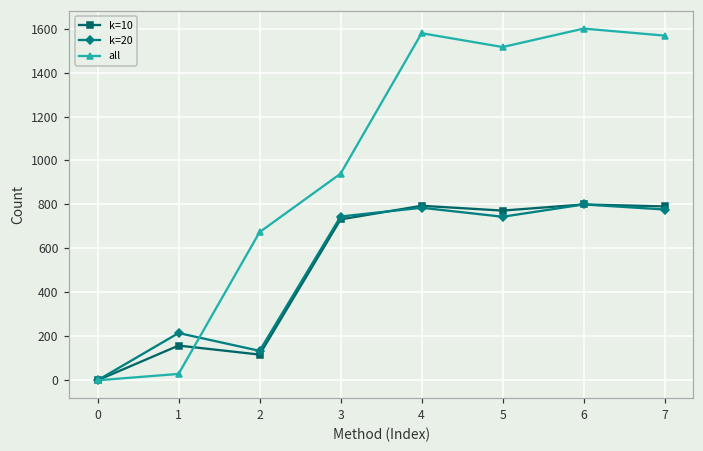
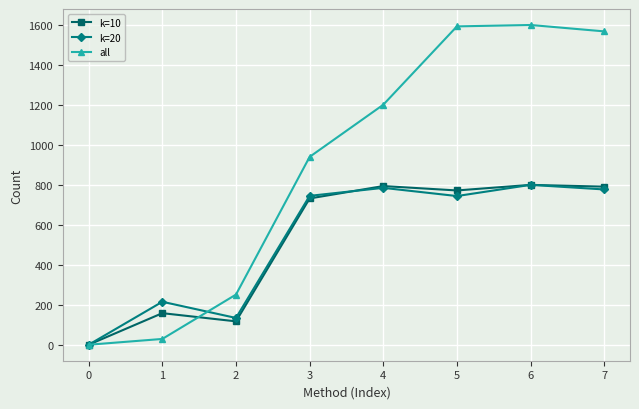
all, 2: 670 -> 250
all, 4: 1580 -> 1200
all, 5: 1520 -> 1590
